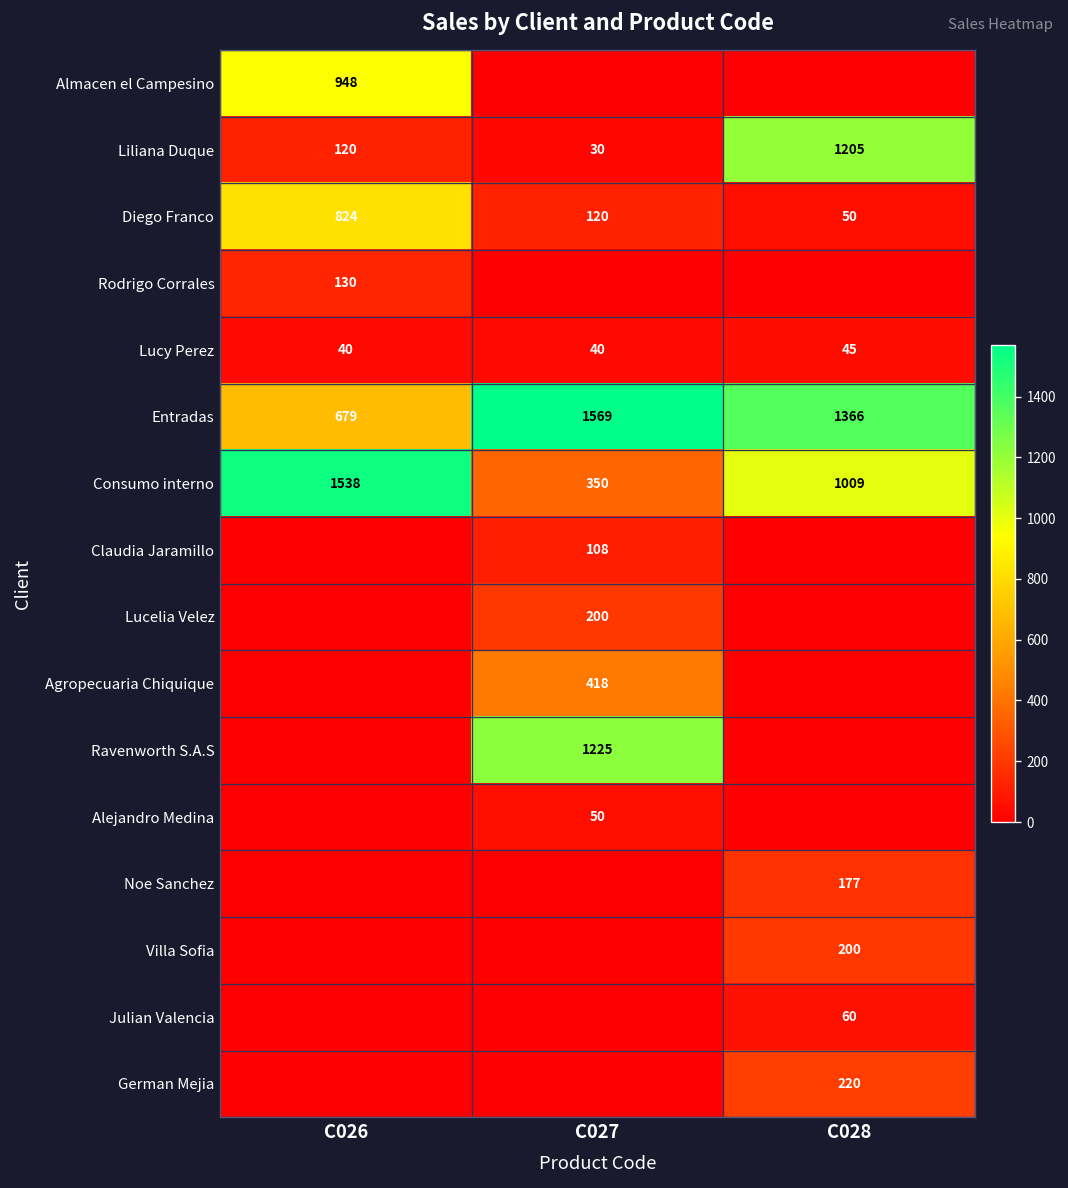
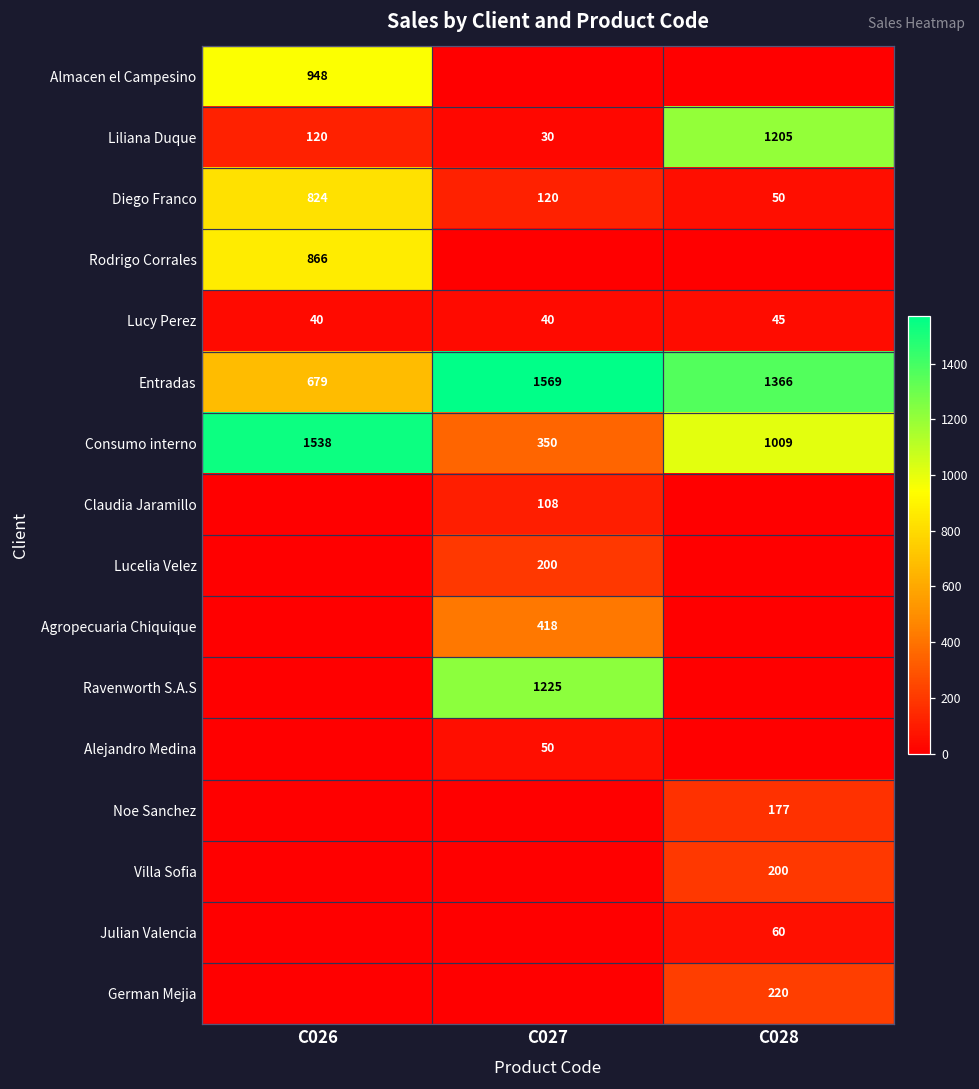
Rodrigo Corrales, C026: 130 -> 866
